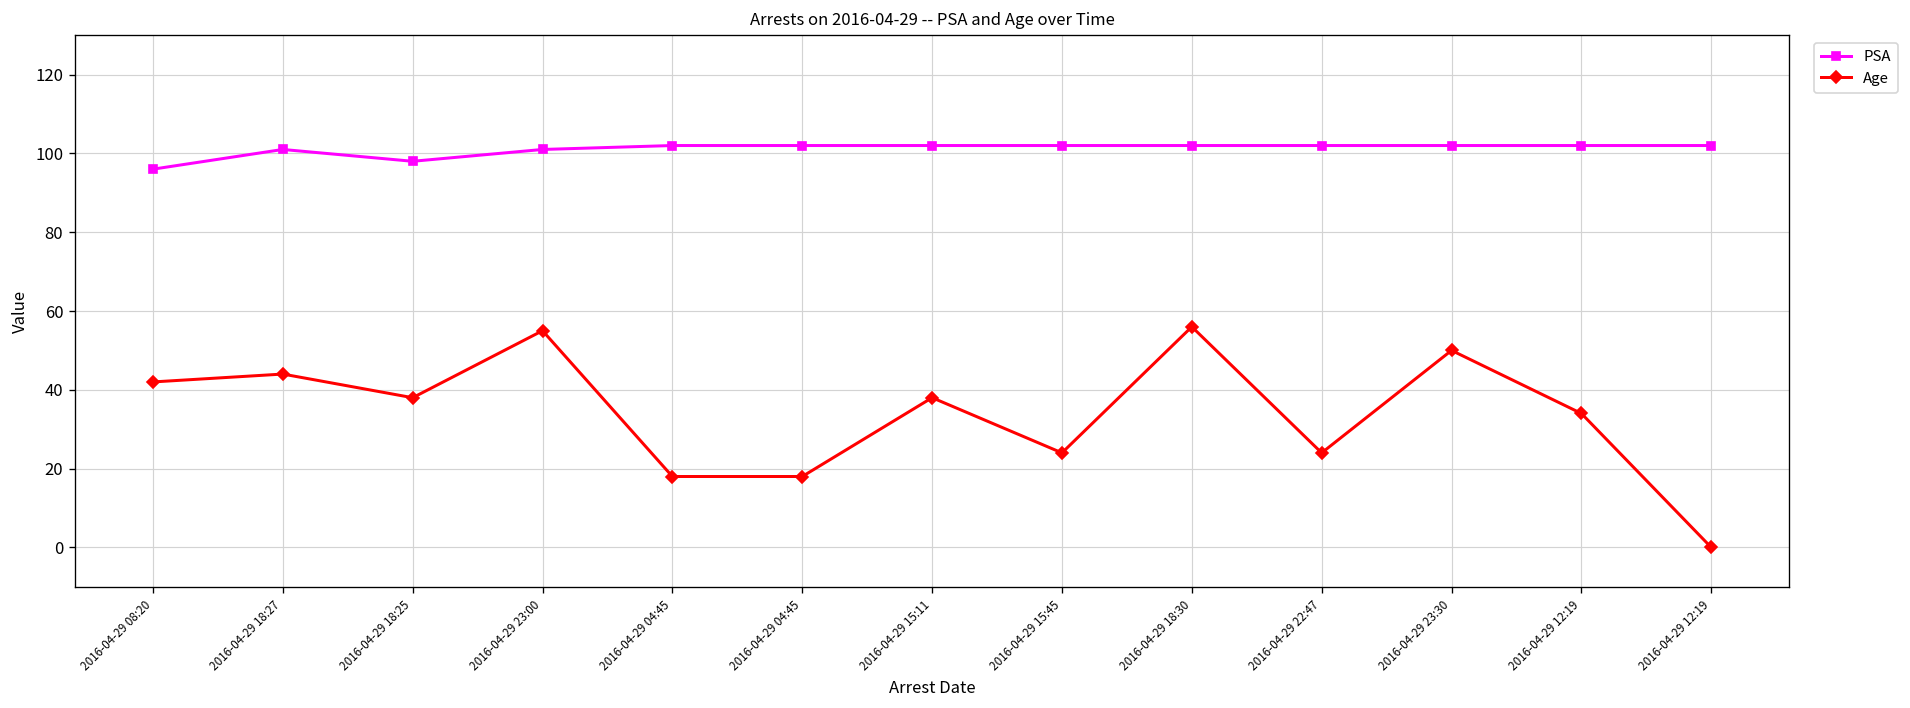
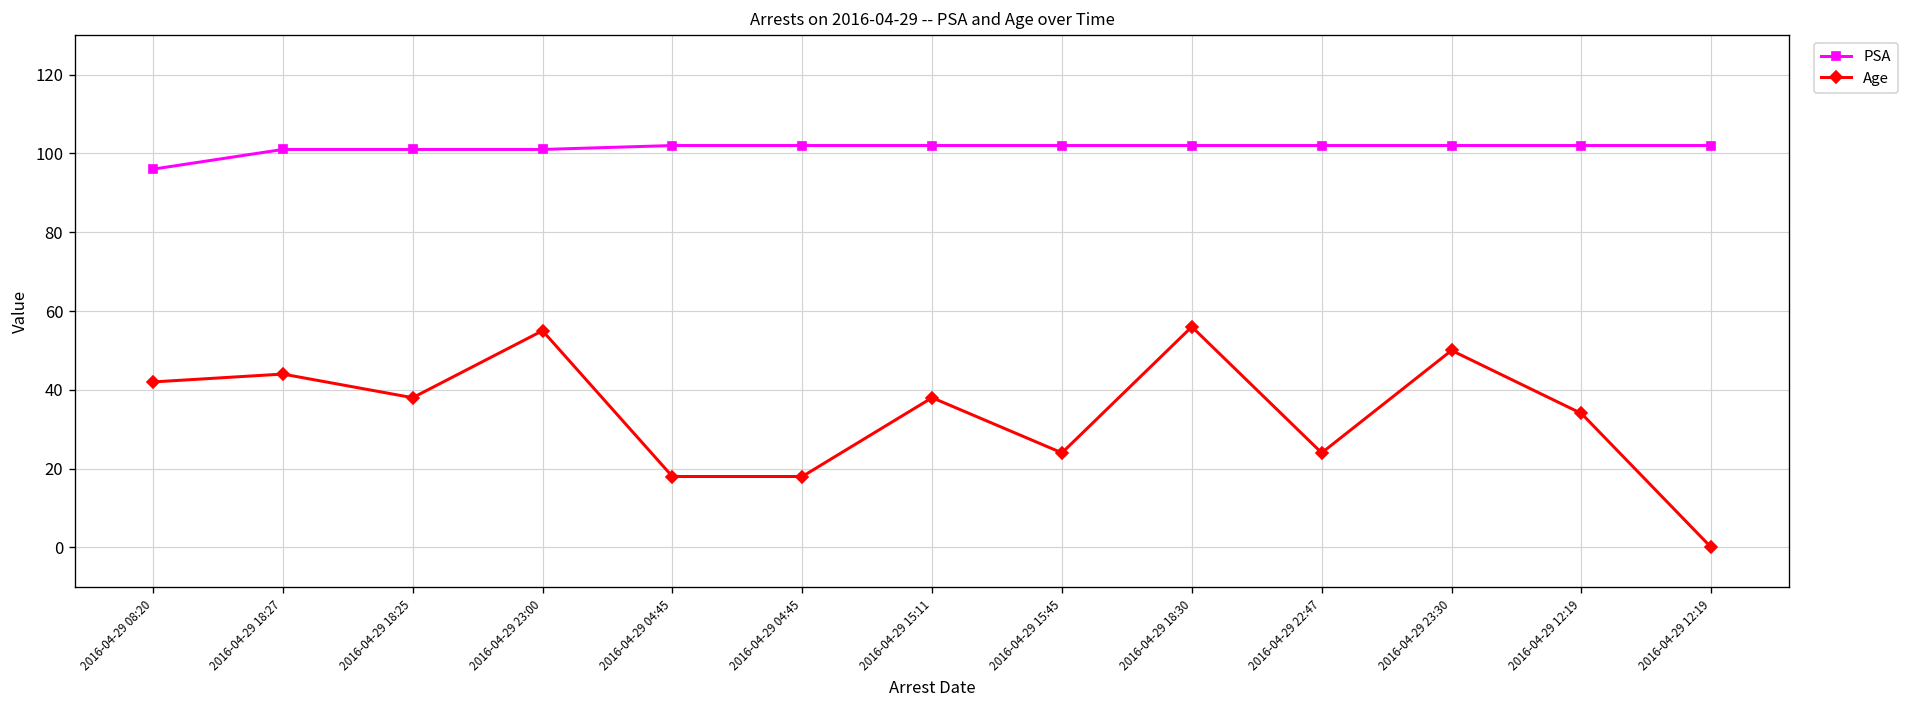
PSA, 2016-04-29 18:25: 98 -> 101
